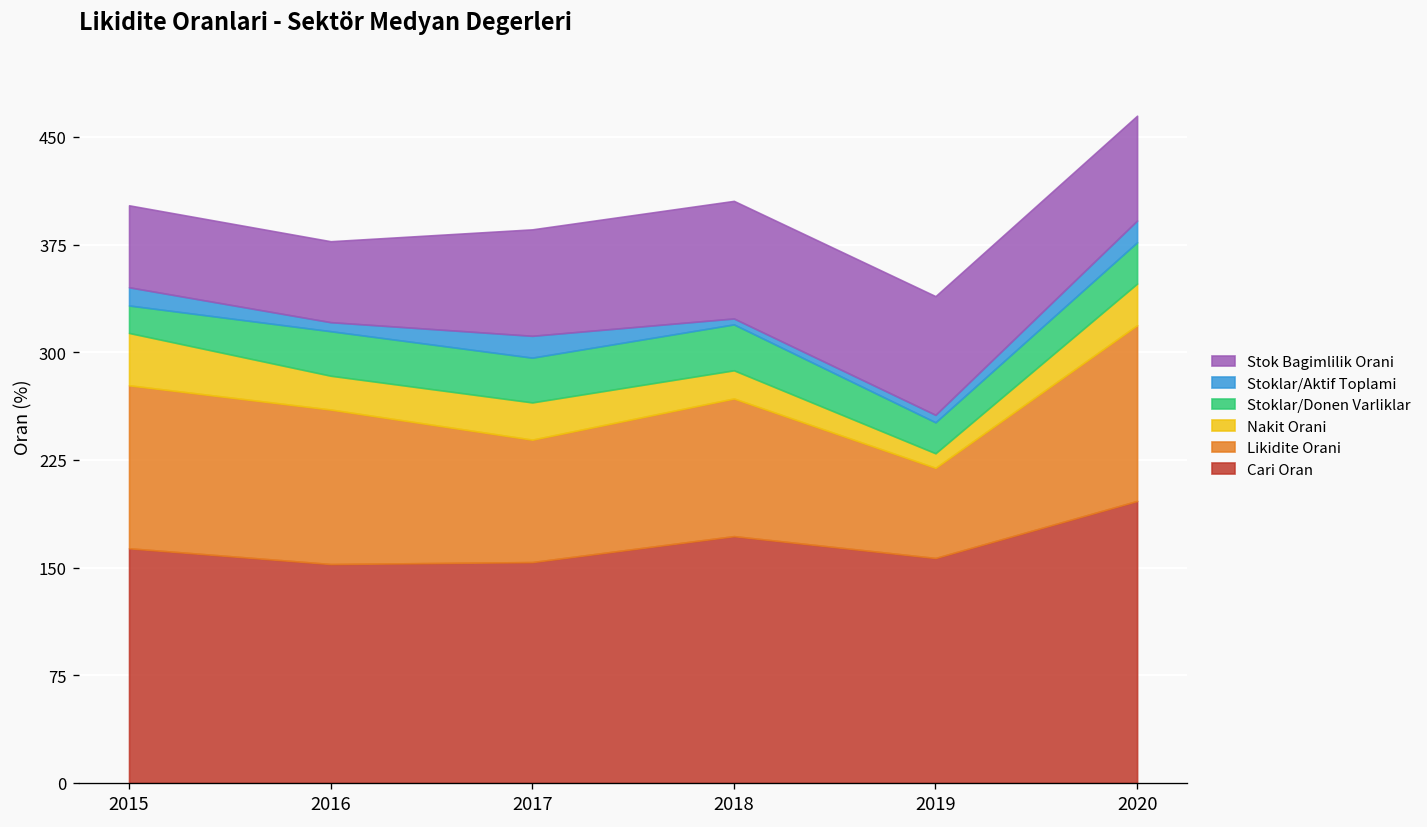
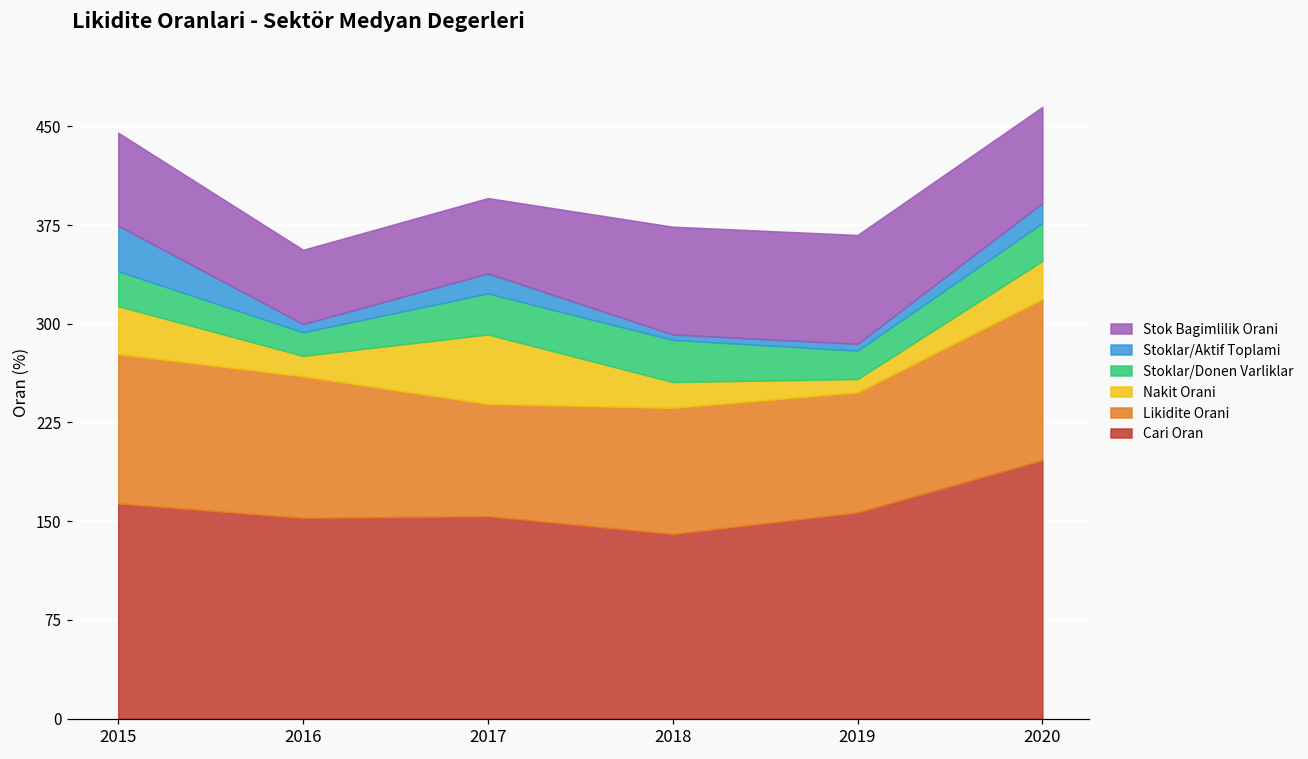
Stoklar/Donen Varliklar, 2015: 19 -> 26
Stoklar/Aktif Toplami, 2015: 13 -> 35
Stok Bagimlilik Orani, 2015: 57 -> 71
Nakit Orani, 2016: 24 -> 16
Stoklar/Donen Varliklar, 2016: 31 -> 18
Nakit Orani, 2017: 26 -> 53
Stok Bagimlilik Orani, 2017: 74 -> 57
Cari Oran, 2018: 172 -> 140
Likidite Orani, 2019: 63 -> 91
